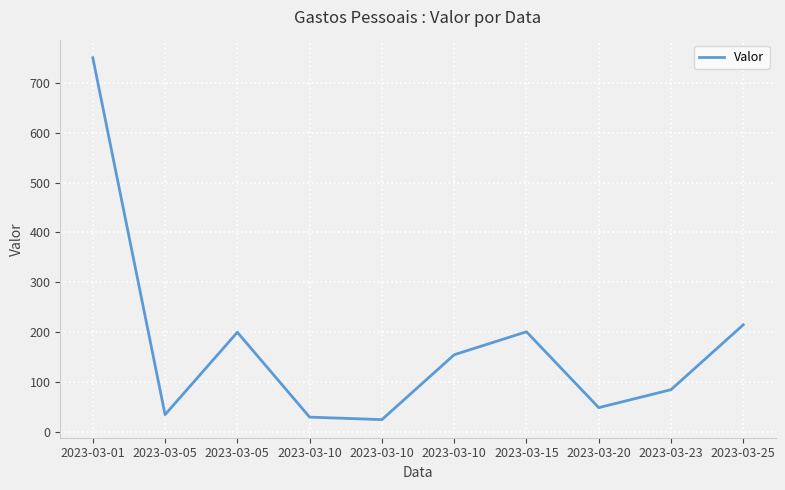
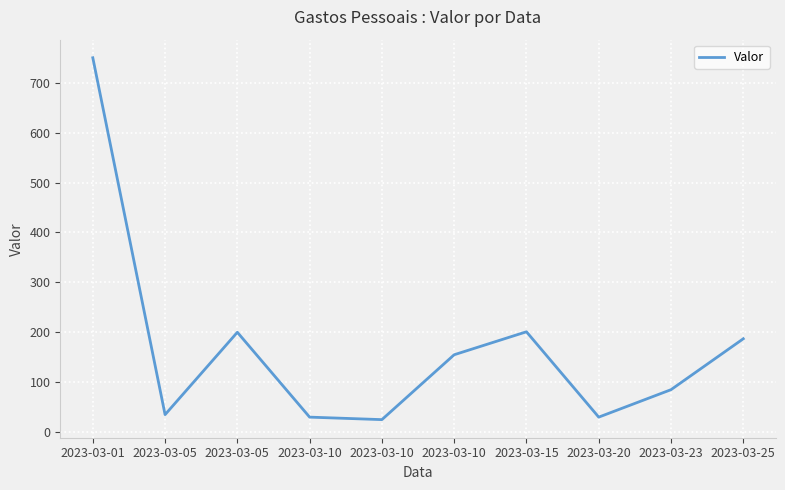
2023-03-20: 50 -> 30
2023-03-25: 220 -> 190
